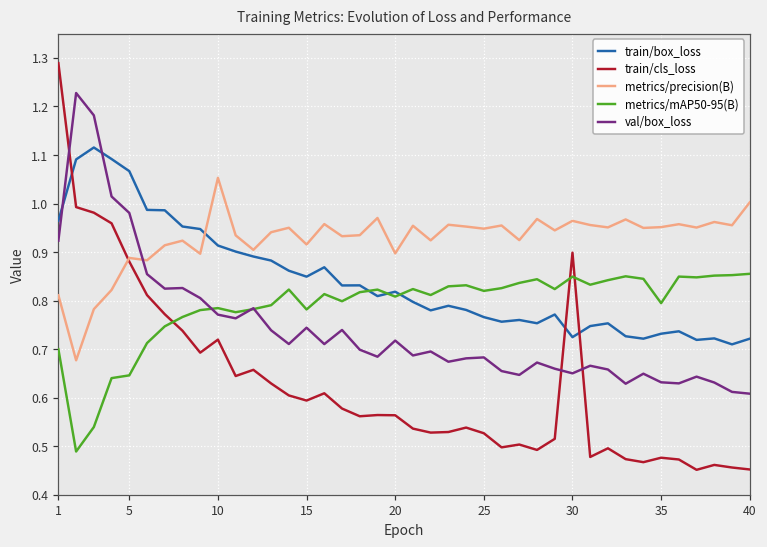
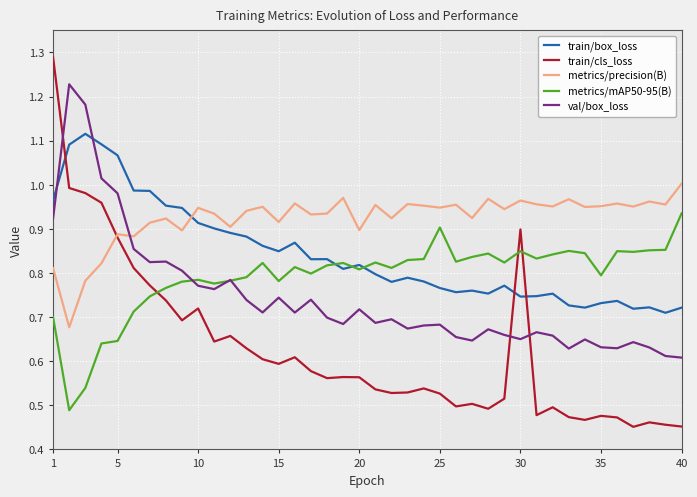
metrics/precision(B), 10: 1.05 -> 0.95
metrics/mAP50-95(B), 25: 0.82 -> 0.90
train/box_loss, 30: 0.72 -> 0.75
metrics/mAP50-95(B), 40: 0.86 -> 0.93
